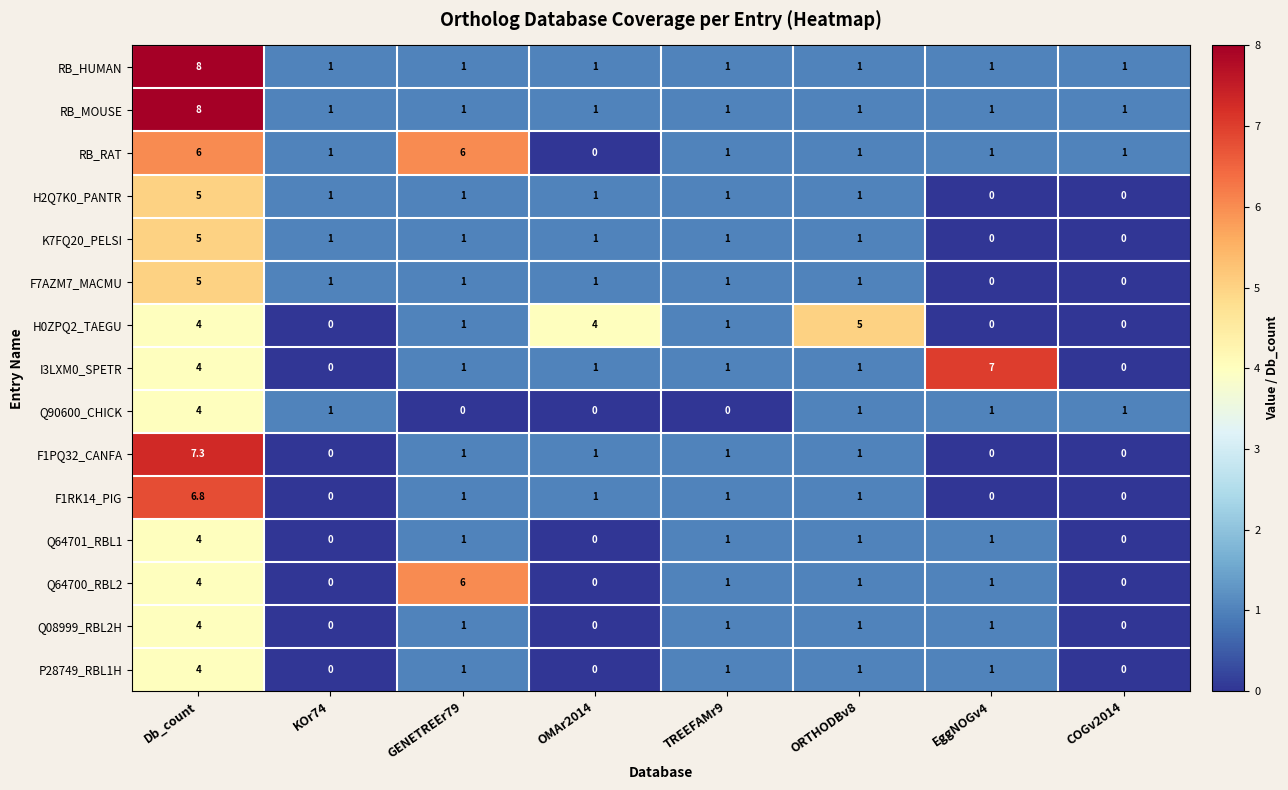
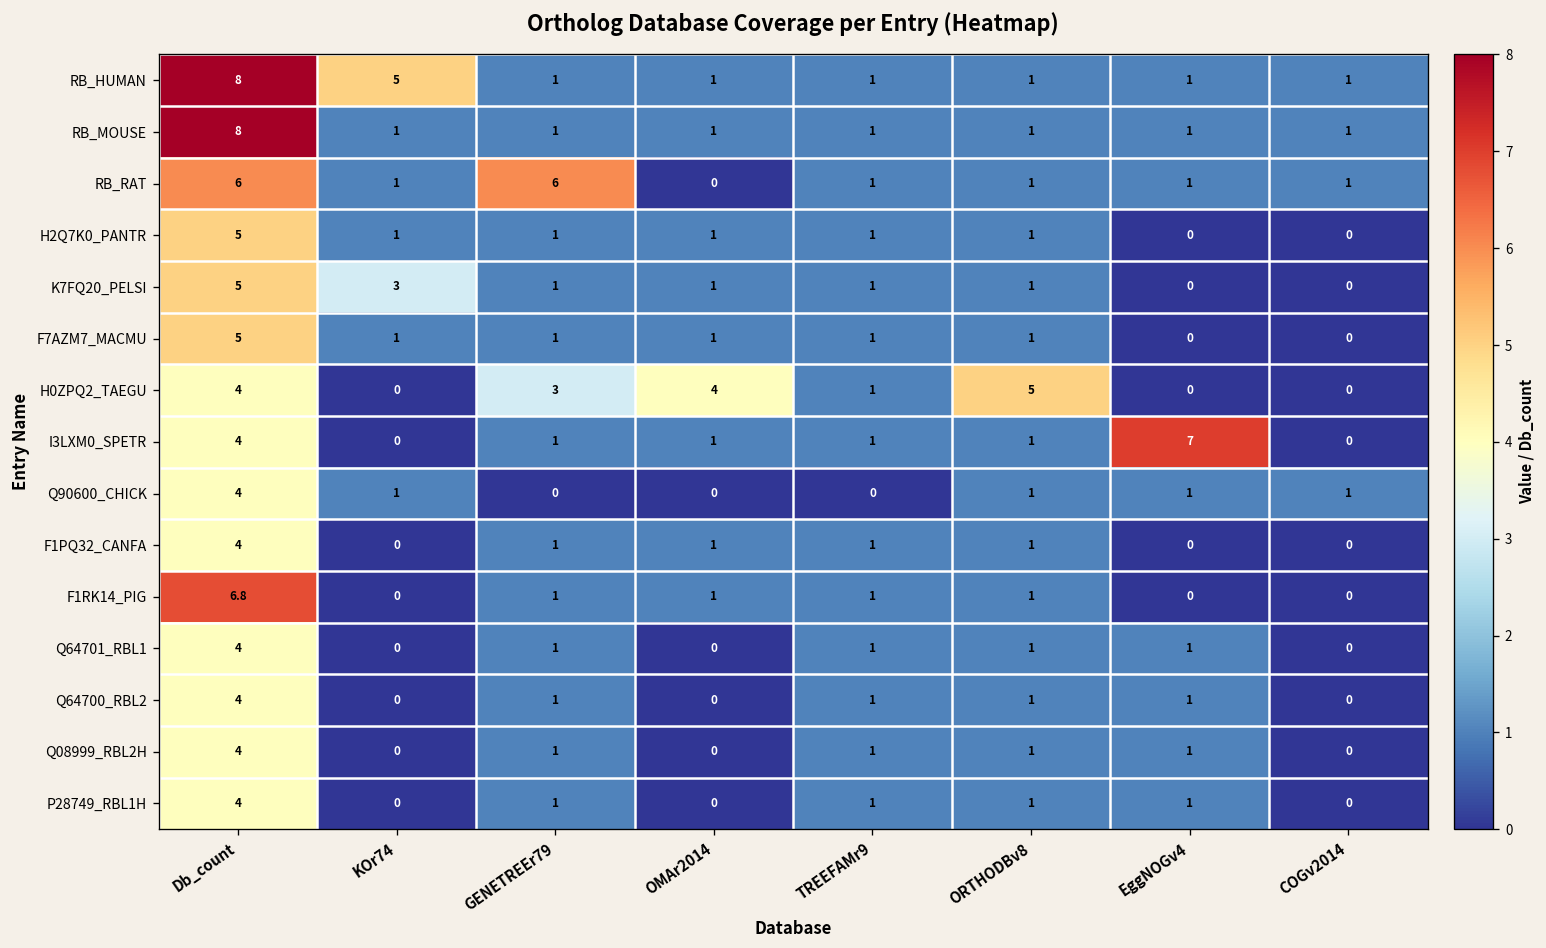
RB_HUMAN, KOr74: 1 -> 5
K7FQ20_PELSI, KOr74: 1 -> 3
H0ZPQ2_TAEGU, GENETREEr79: 1 -> 3
F1PQ32_CANFA, Db_count: 7.3 -> 4
Q64700_RBL2, GENETREEr79: 6 -> 1
